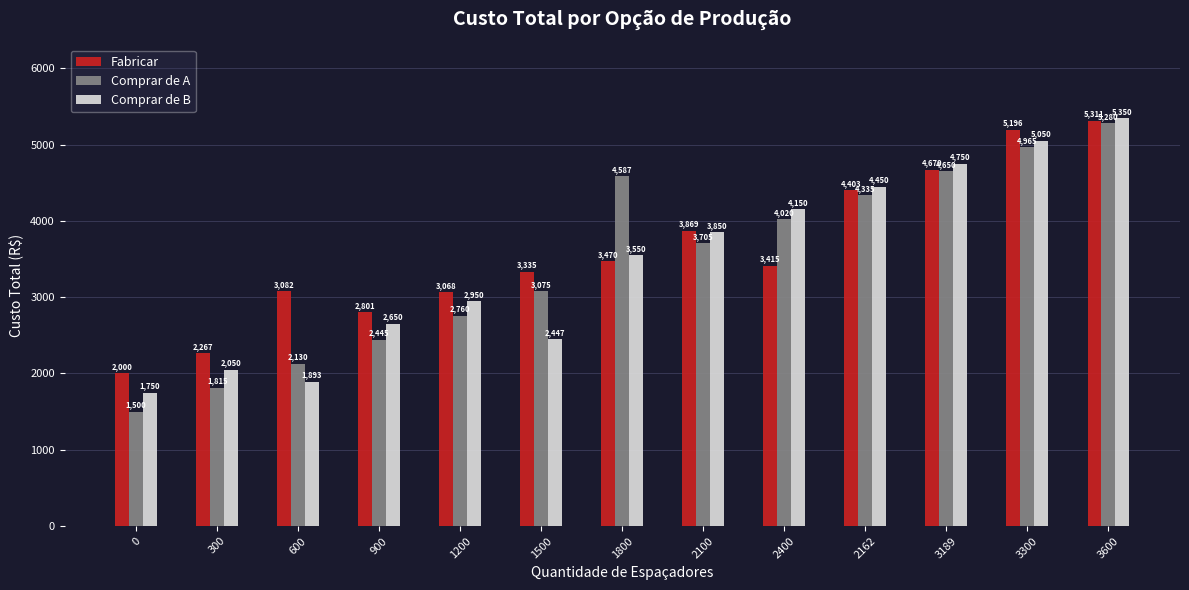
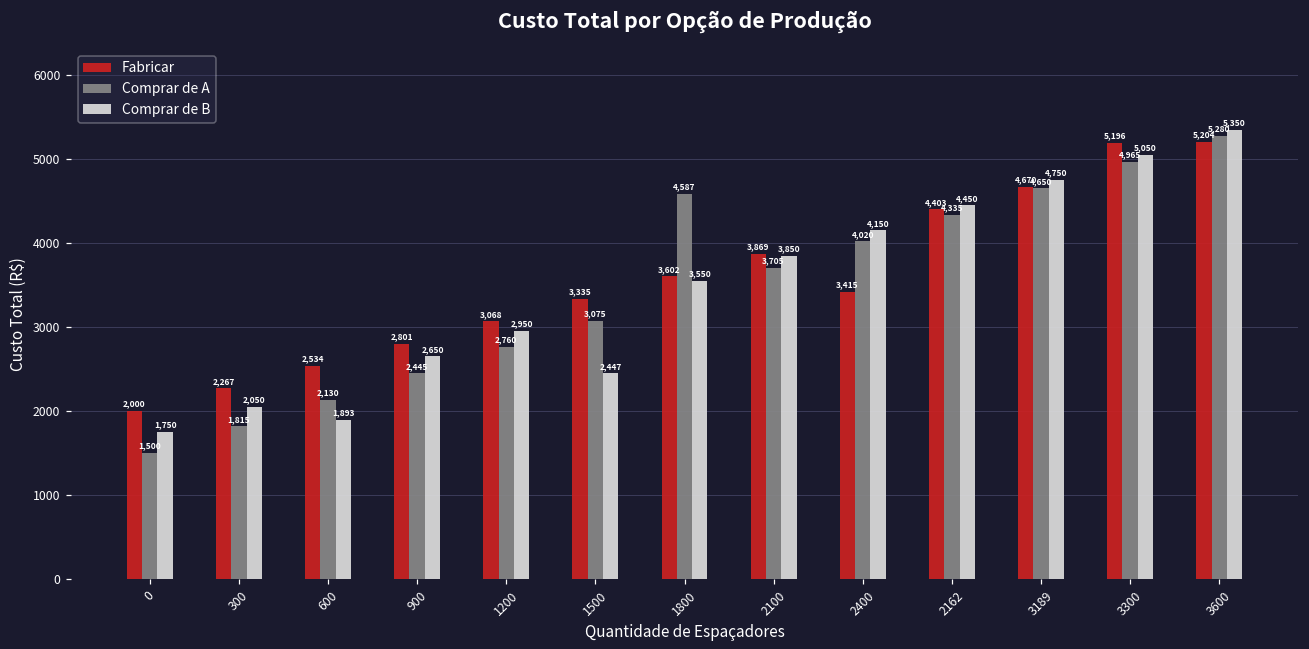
Fabricar, 600: 3,082 -> 2,534
Fabricar, 1800: 3,470 -> 3,602
Fabricar, 3600: 5,311 -> 5,204
